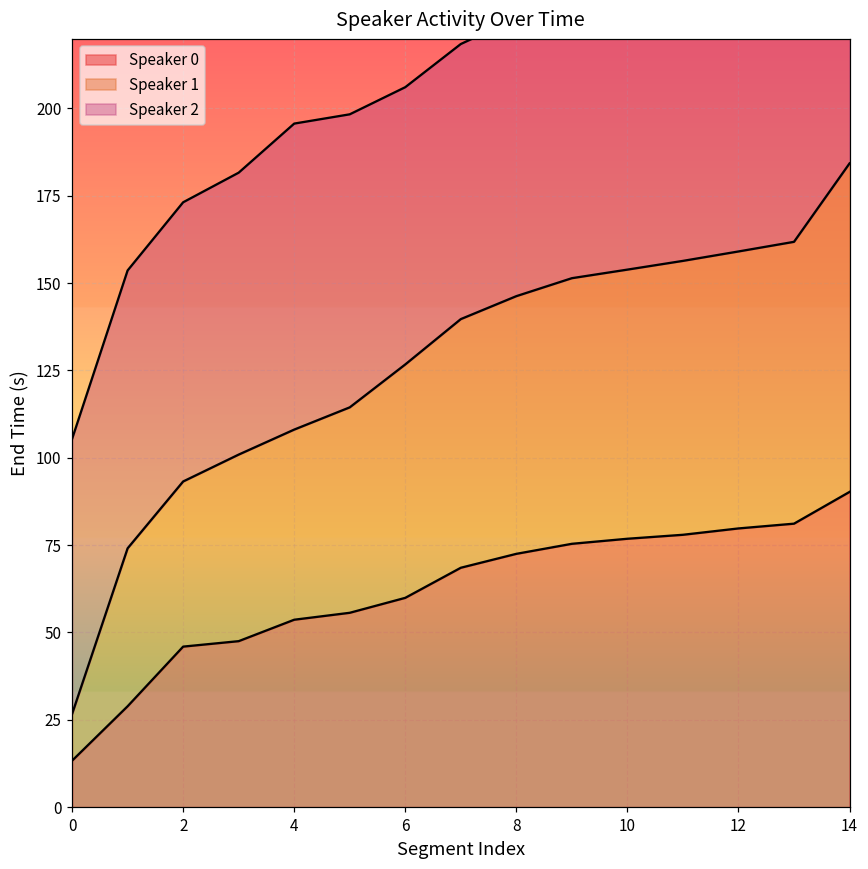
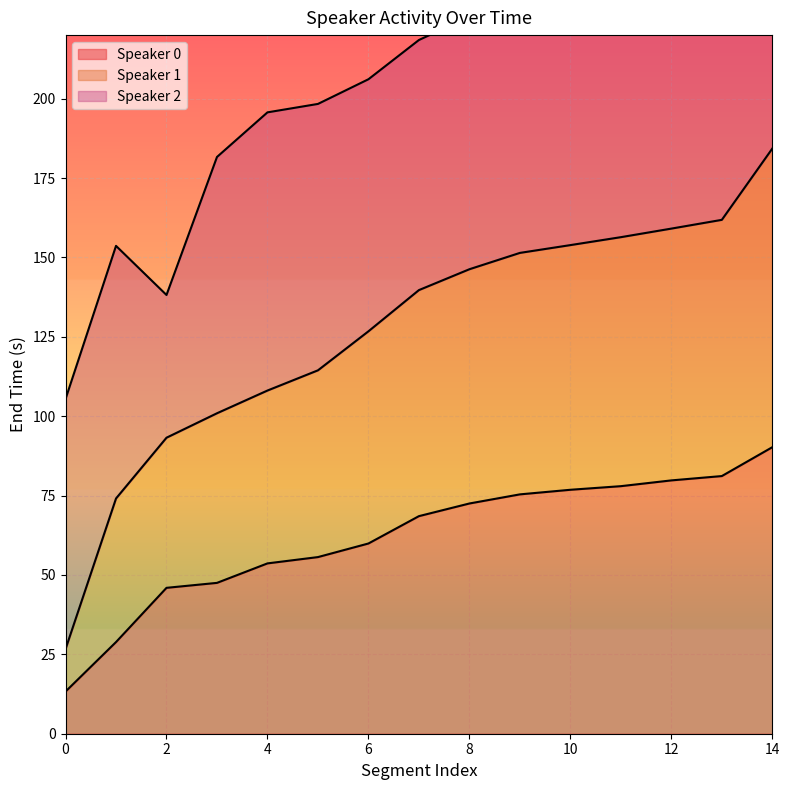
Speaker 2, 2: 80 -> 45
